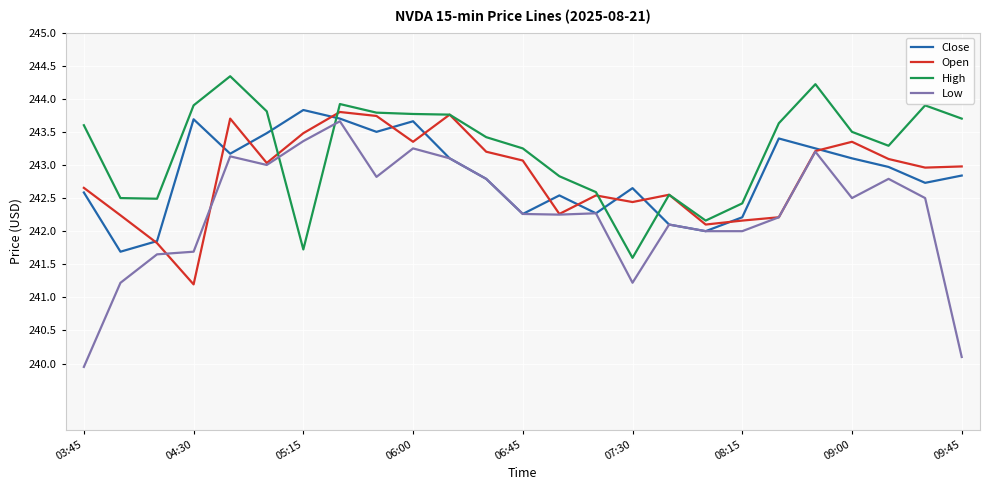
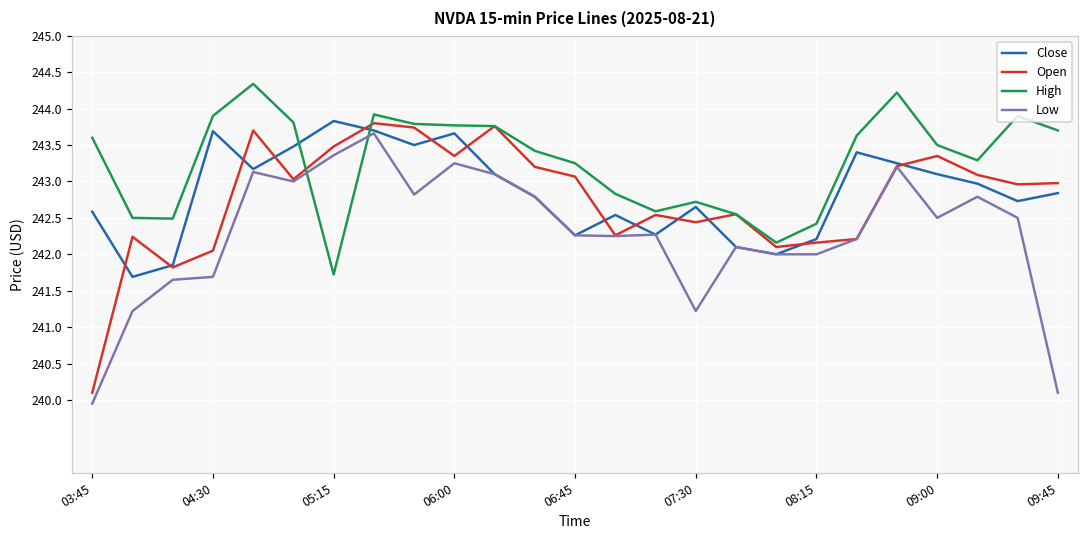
Open, 03:45: 242.7 -> 240.1
Open, 04:30: 241.2 -> 242.1
High, 07:30: 241.6 -> 242.7
